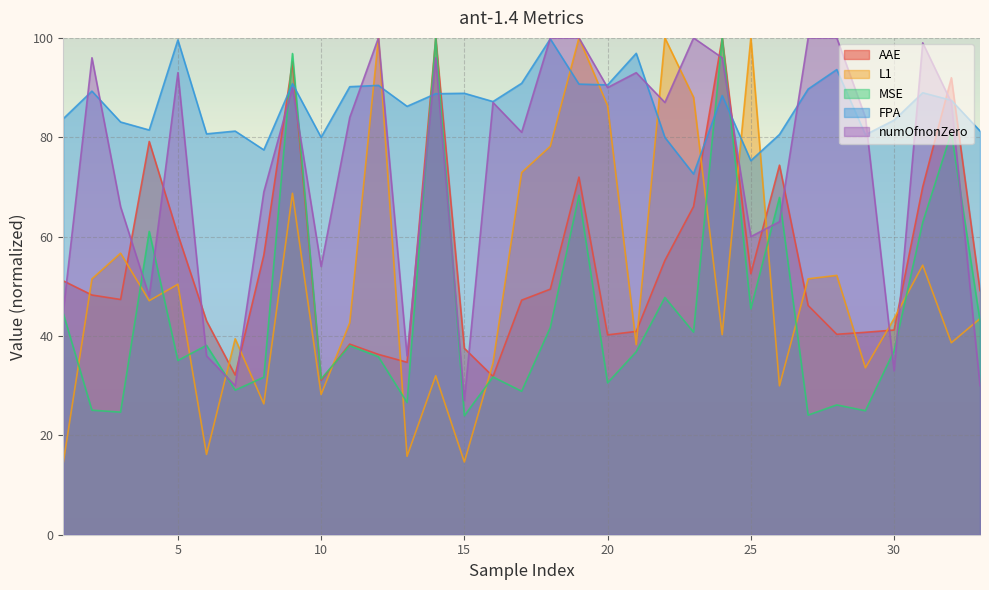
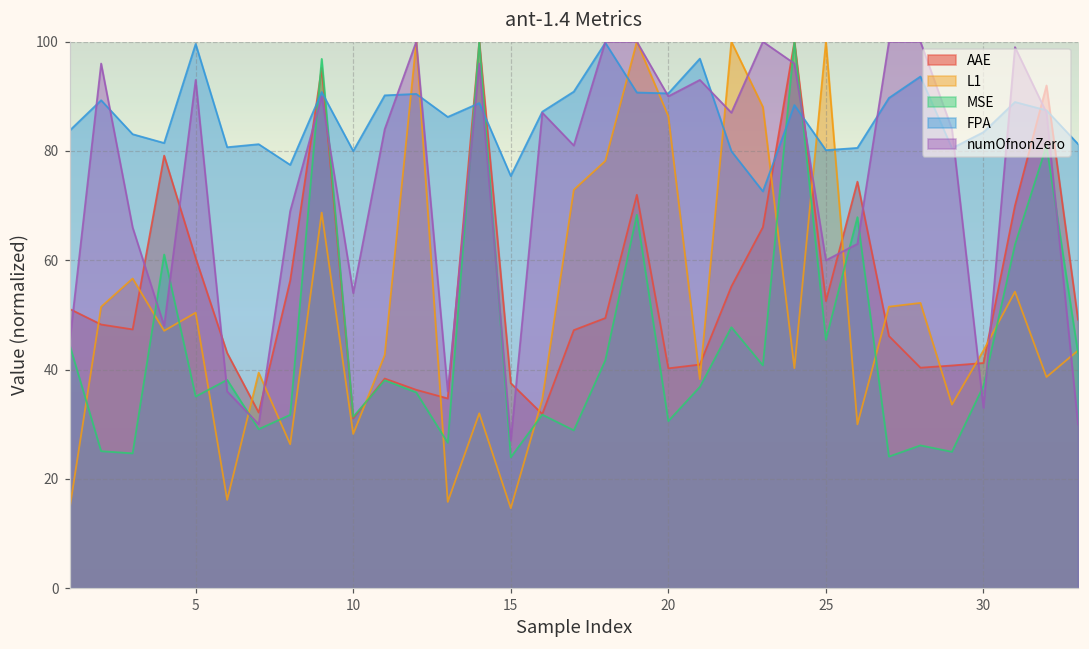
FPA, 15: 89 -> 75
FPA, 25: 75 -> 80
